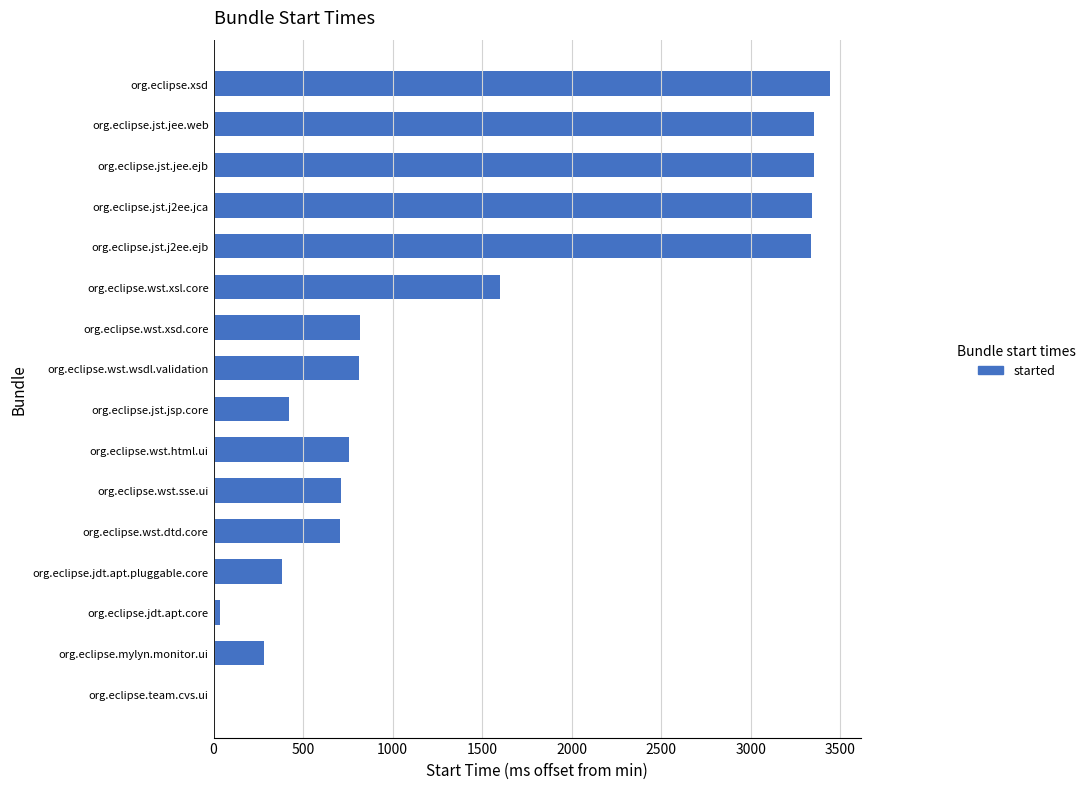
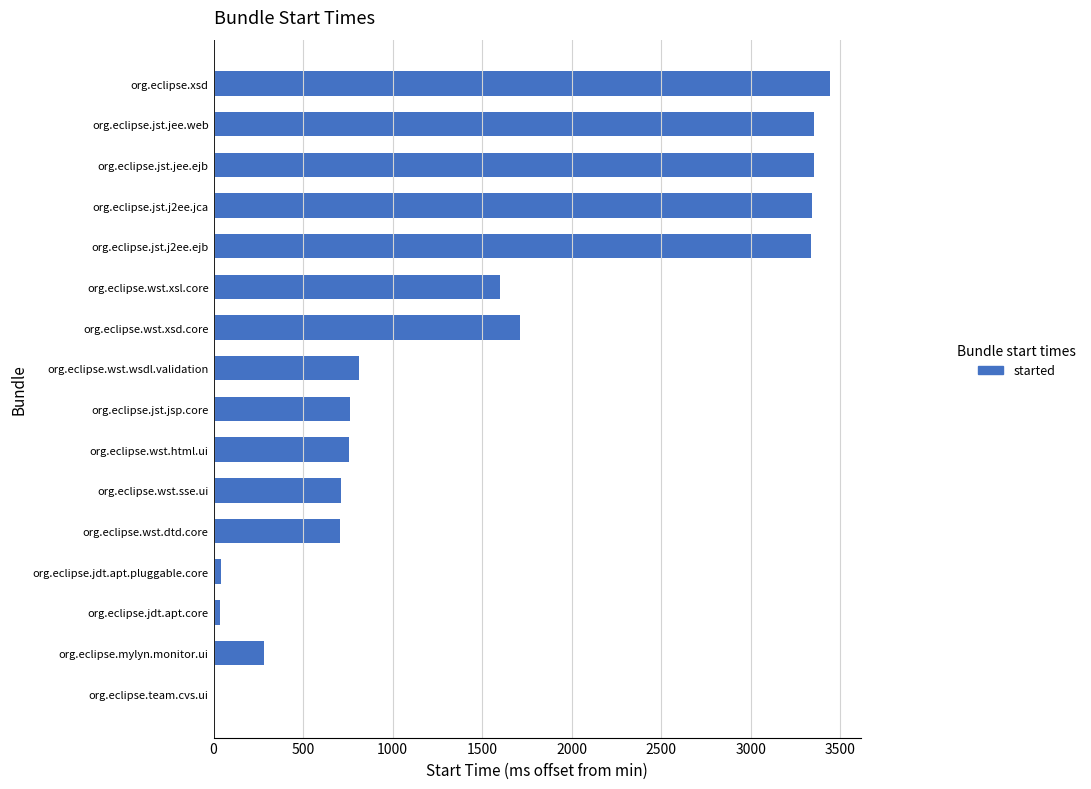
org.eclipse.wst.xsd.core: 820 -> 1710
org.eclipse.jst.jsp.core: 420 -> 760
org.eclipse.jdt.apt.pluggable.core: 380 -> 40
